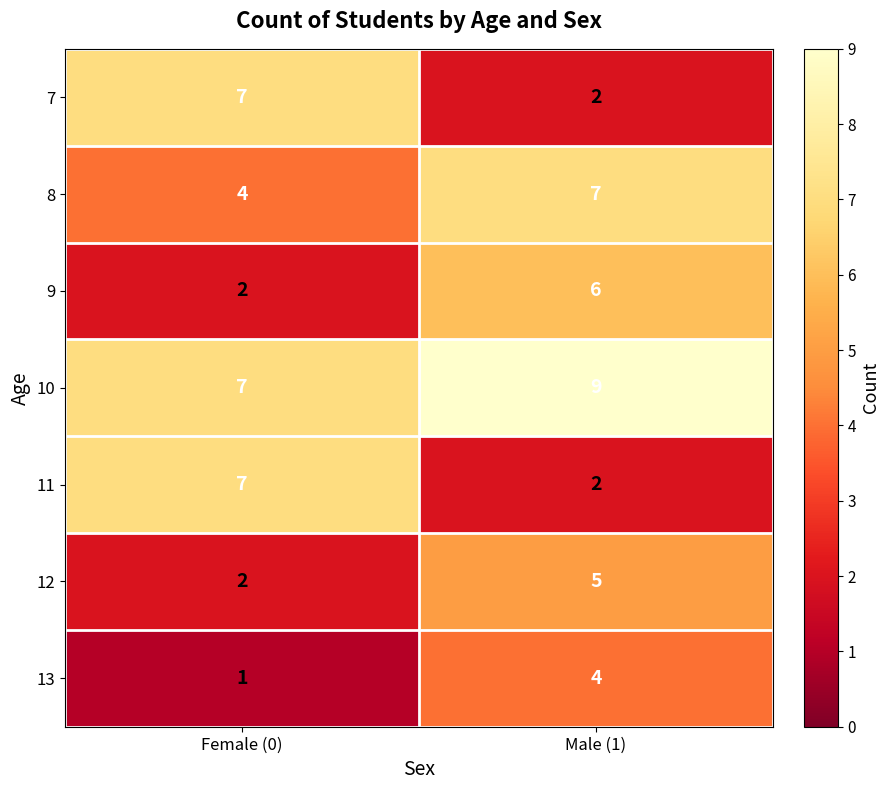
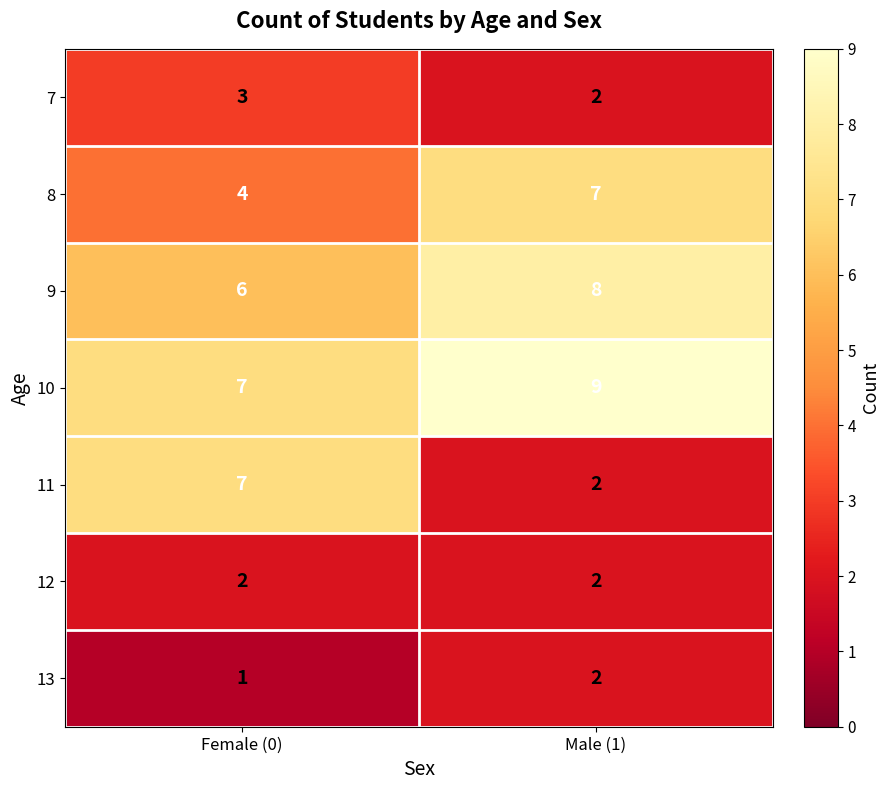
7, Female (0): 7 -> 3
9, Female (0): 2 -> 6
9, Male (1): 6 -> 8
12, Male (1): 5 -> 2
13, Male (1): 4 -> 2
